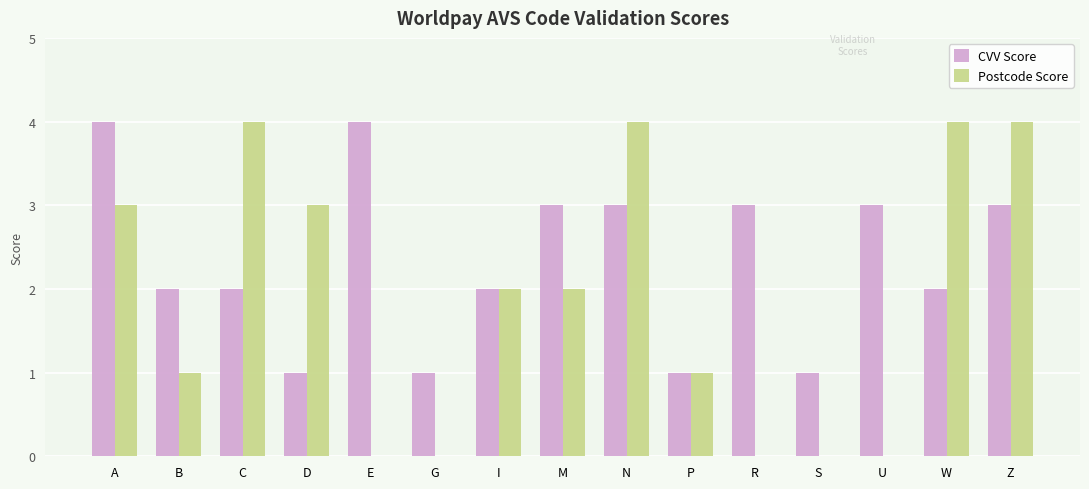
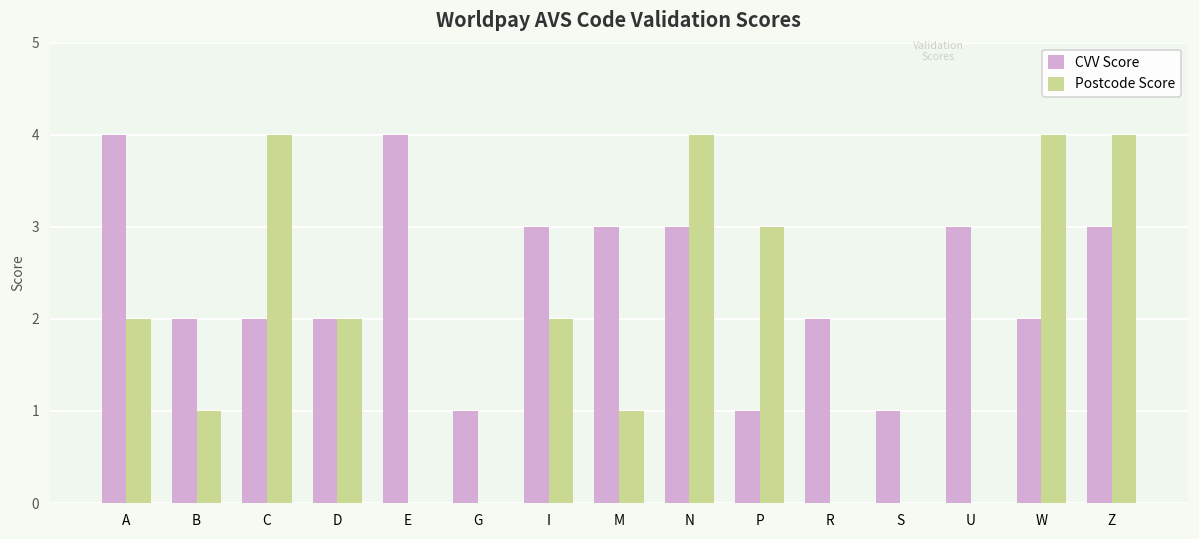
Postcode Score, A: 3 -> 2
CVV Score, D: 1 -> 2
Postcode Score, D: 3 -> 2
CVV Score, I: 2 -> 3
Postcode Score, M: 2 -> 1
Postcode Score, P: 1 -> 3
CVV Score, R: 3 -> 2
